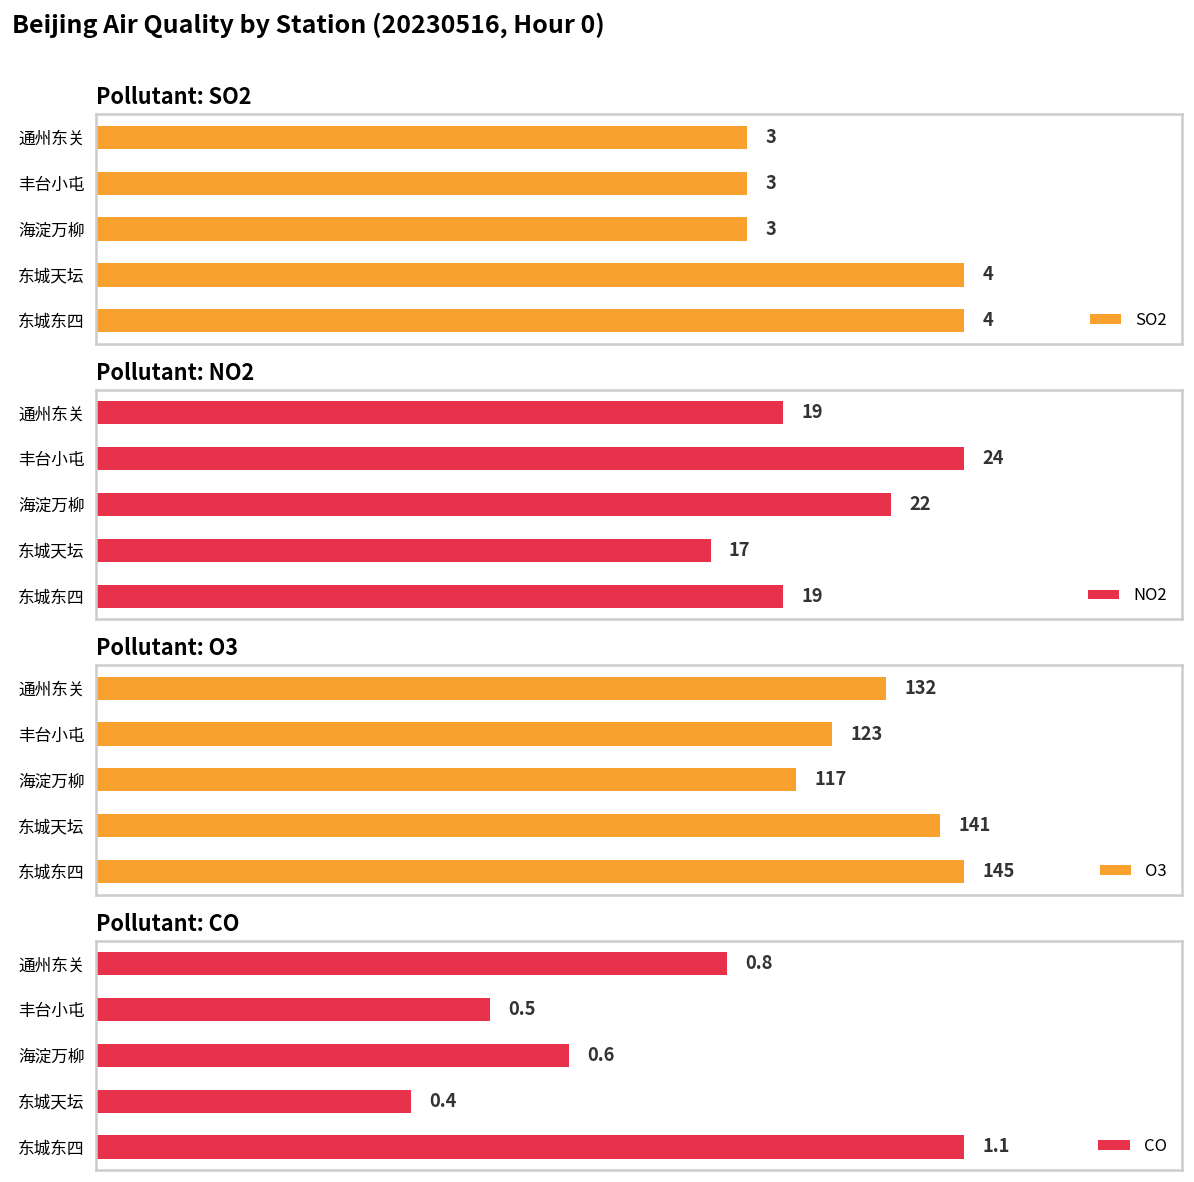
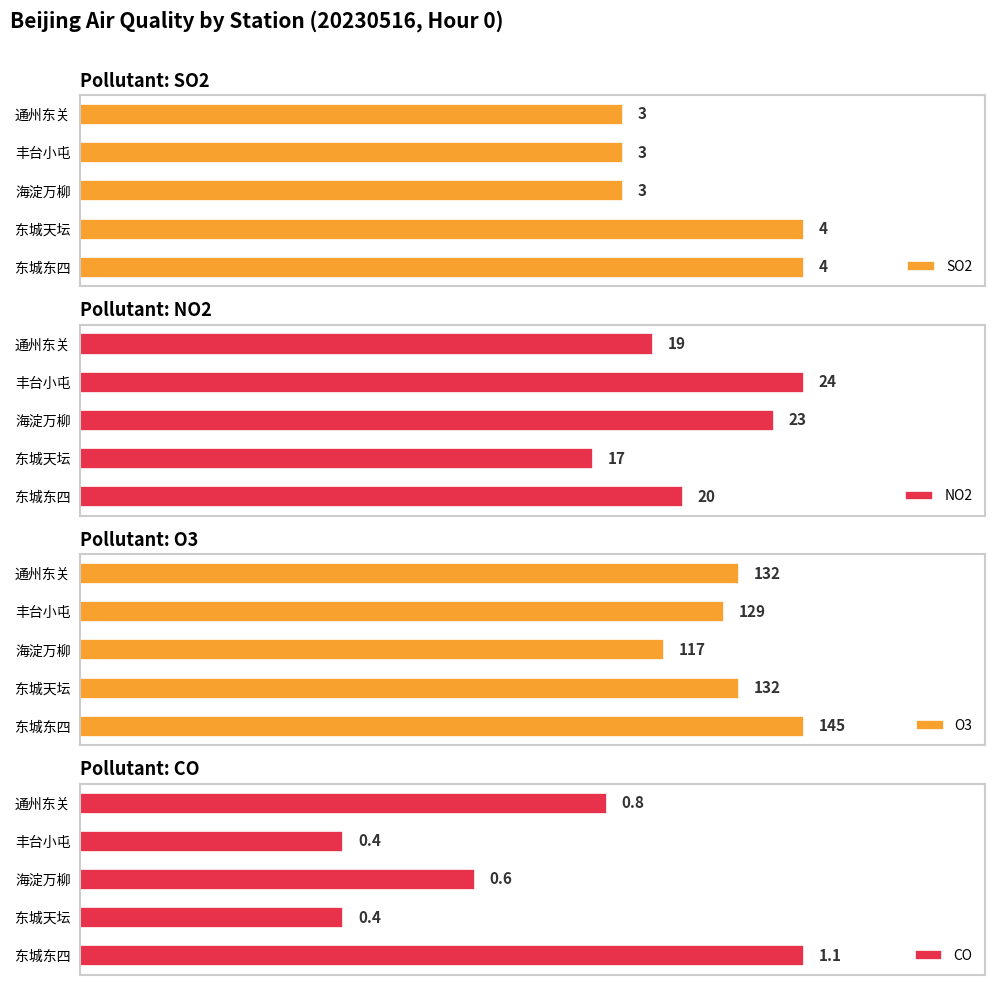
Pollutant: NO2, 海淀万柳: 22 -> 23
Pollutant: NO2, 东城东四: 19 -> 20
Pollutant: O3, 丰台小屯: 123 -> 129
Pollutant: O3, 东城天坛: 141 -> 132
Pollutant: CO, 丰台小屯: 0.5 -> 0.4
